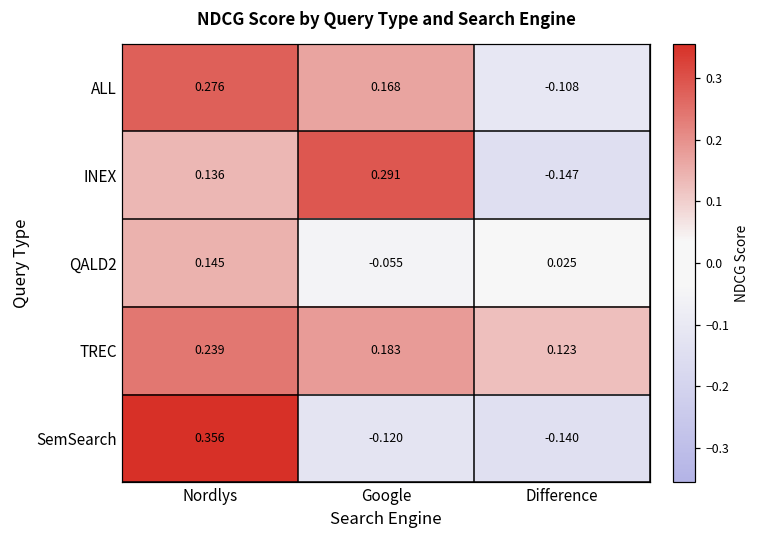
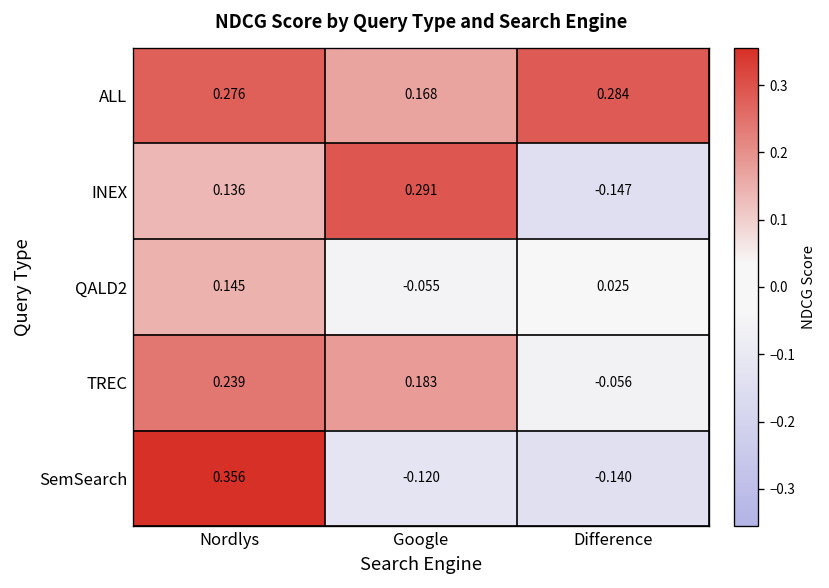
ALL, Difference: -0.108 -> 0.284
TREC, Difference: 0.123 -> -0.056
